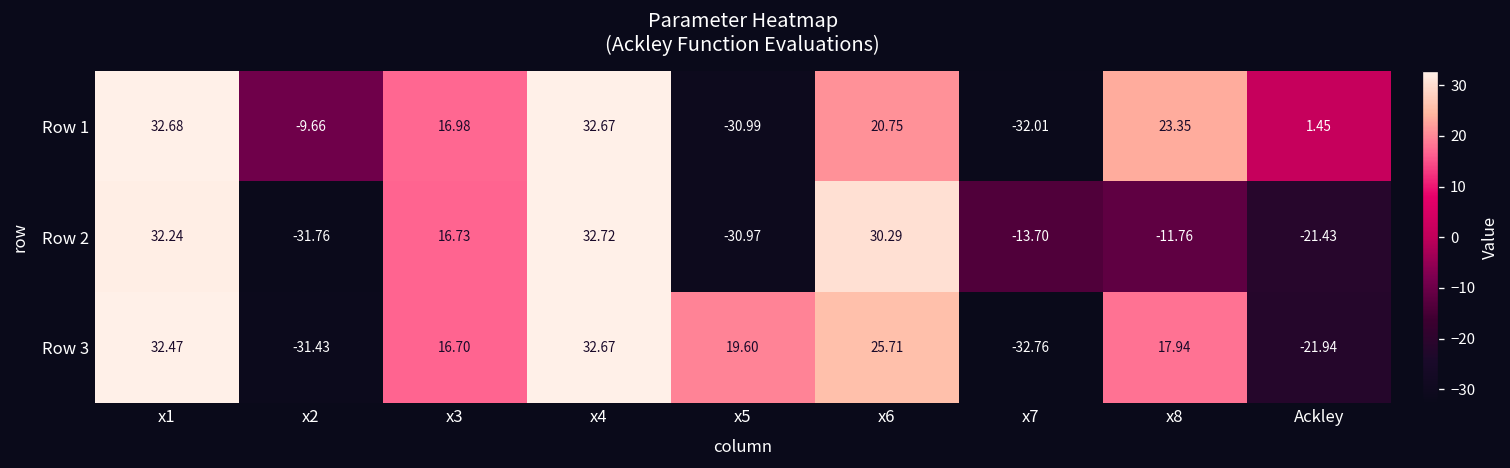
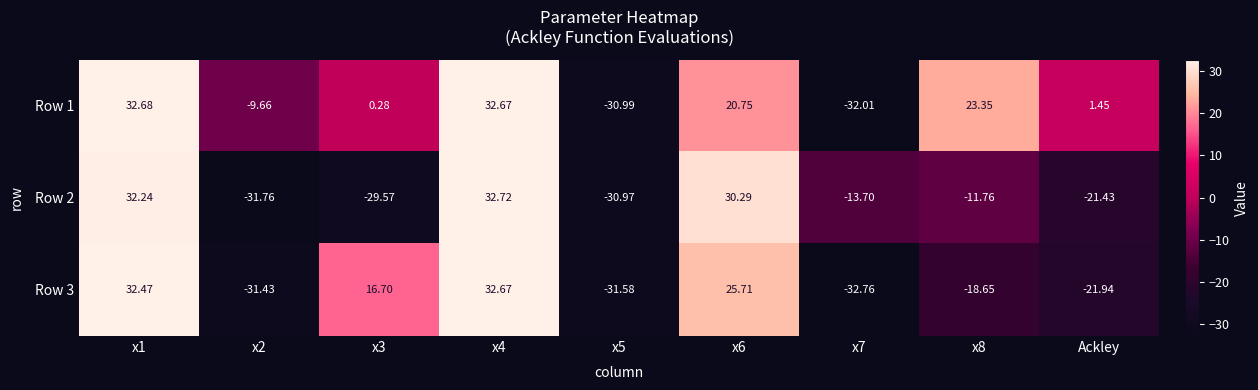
Row 1, x3: 16.98 -> 0.28
Row 2, x3: 16.73 -> -29.57
Row 3, x5: 19.60 -> -31.58
Row 3, x8: 17.94 -> -18.65
